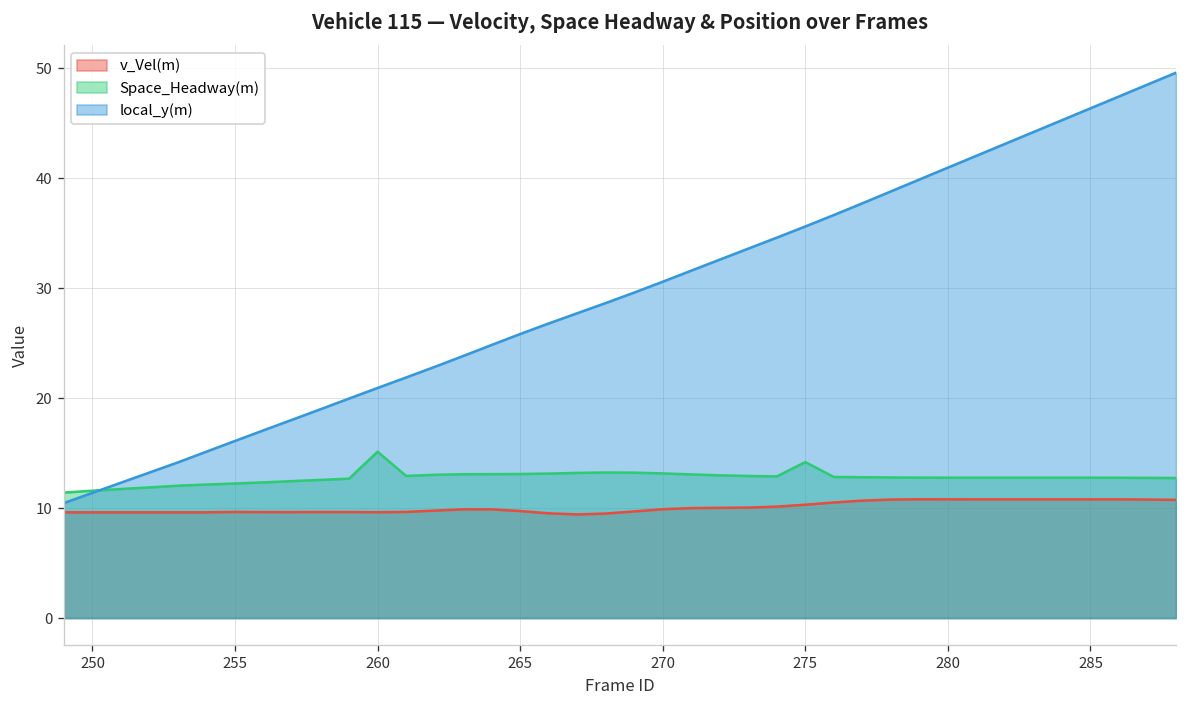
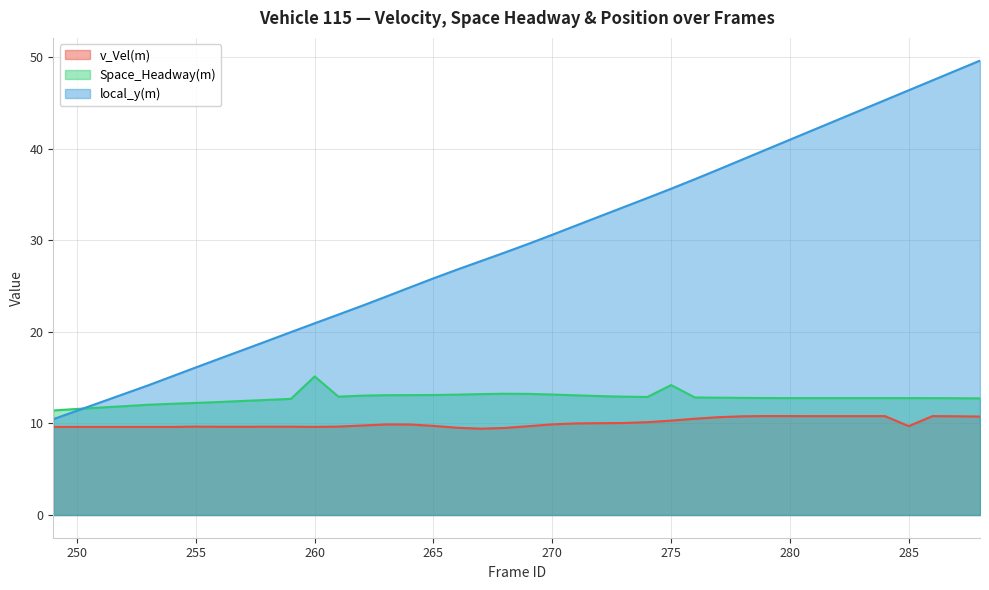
v_Vel(m), 285: 11 -> 10
